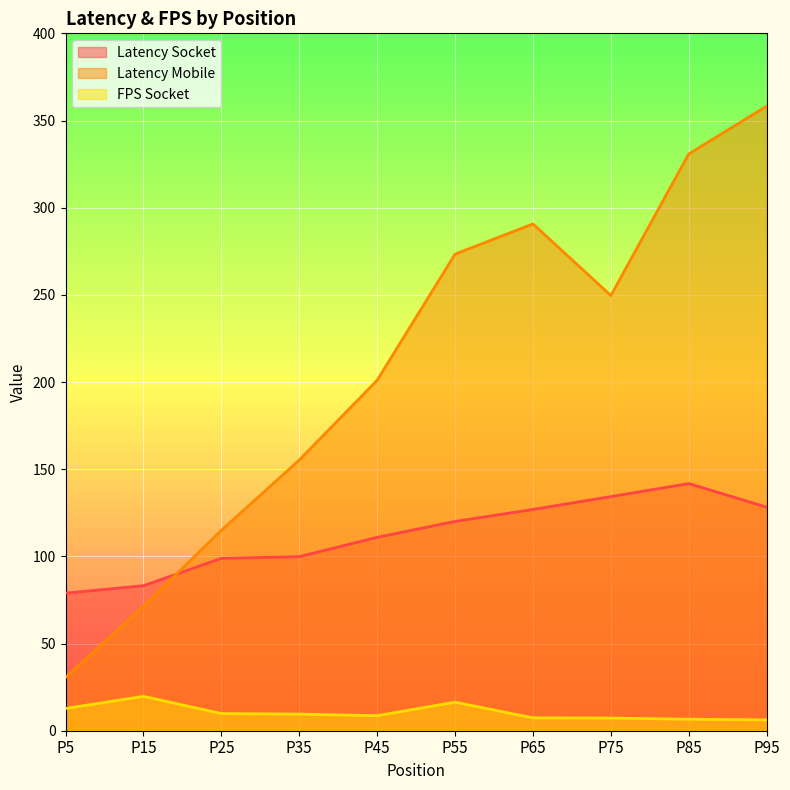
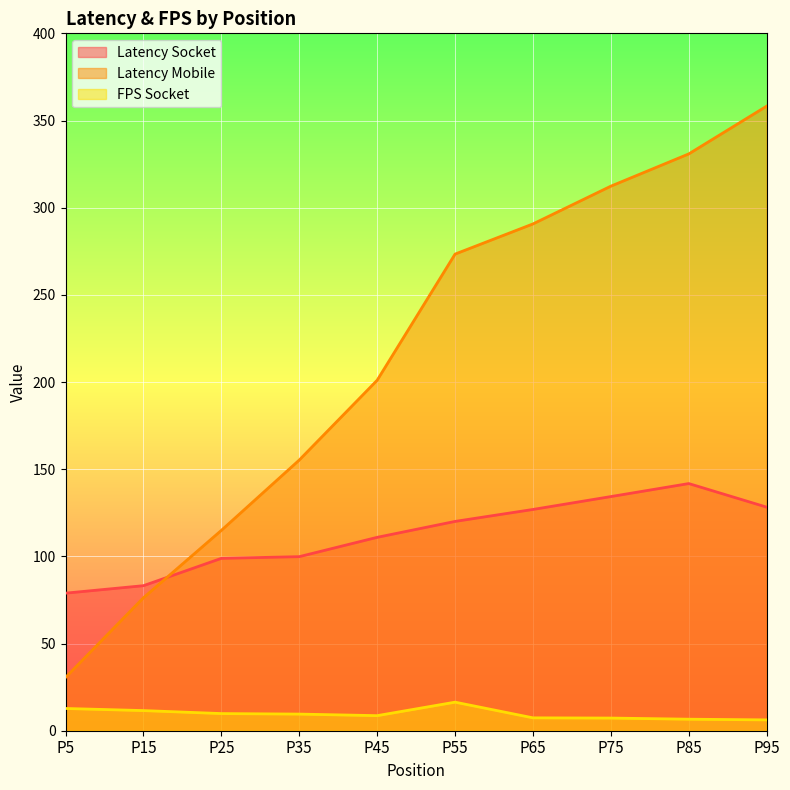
Latency Mobile, P15: 71 -> 76
FPS Socket, P15: 20 -> 12
Latency Mobile, P75: 250 -> 312
